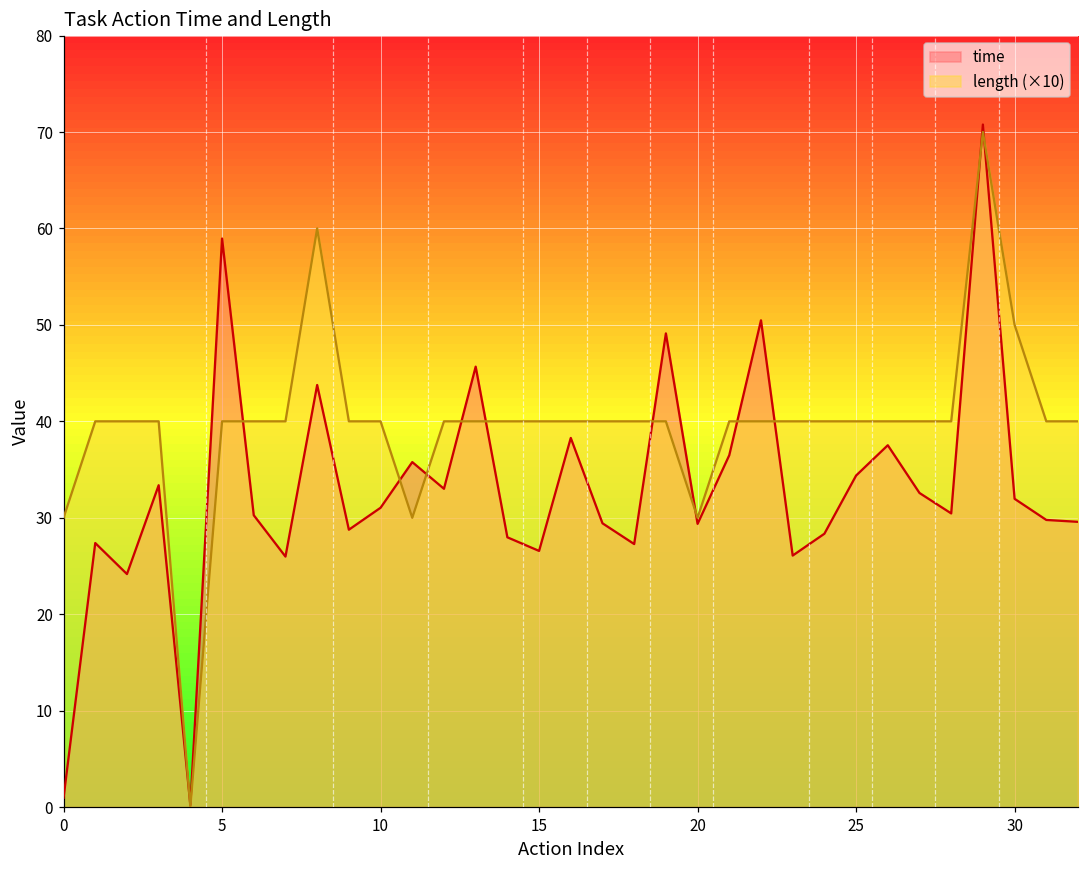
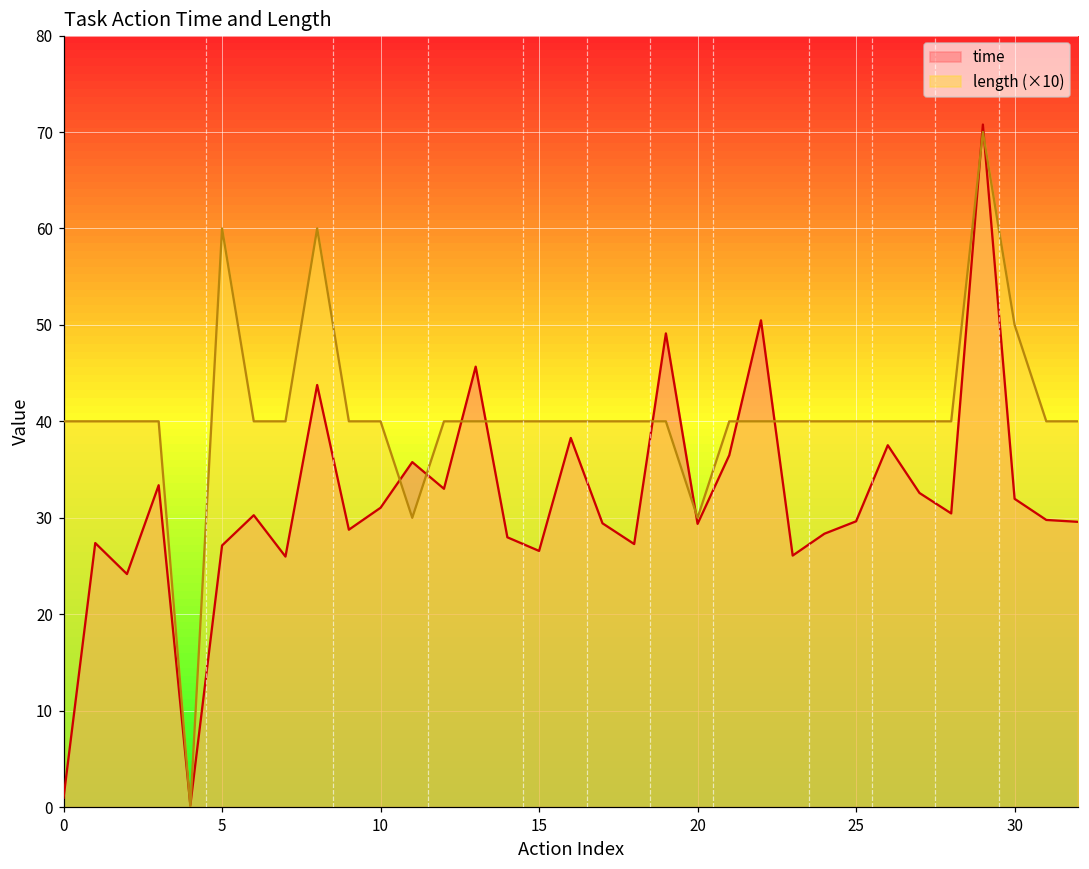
length (×10), 0: 30 -> 40
time, 5: 59 -> 27
length (×10), 5: 40 -> 60
time, 25: 34 -> 30
